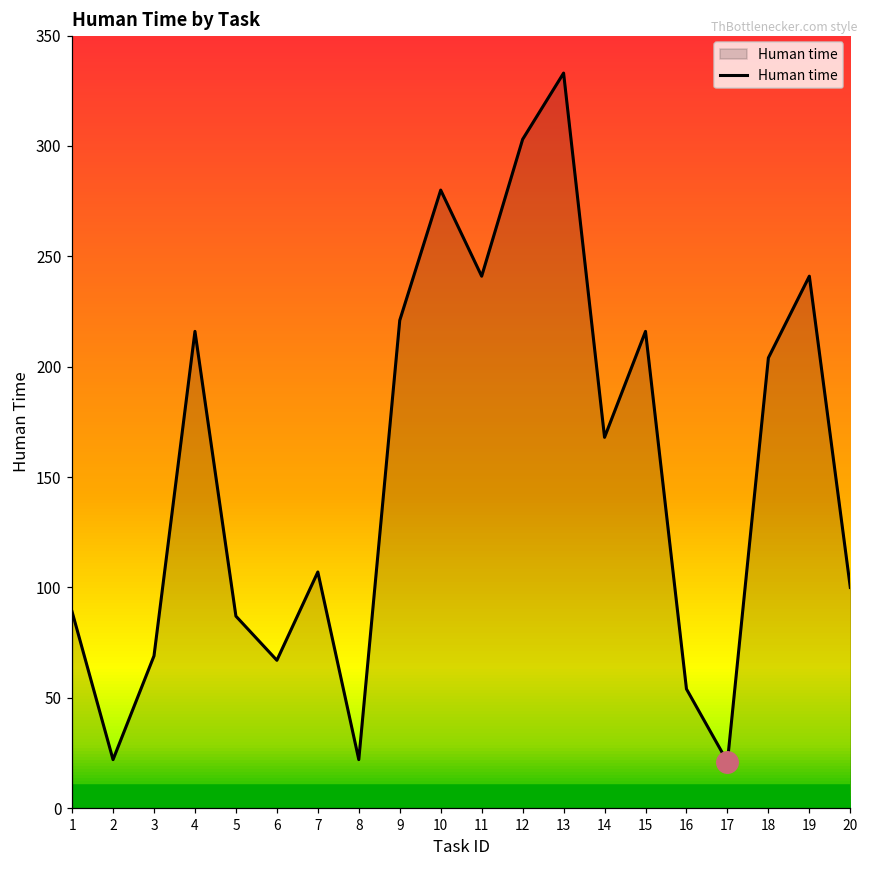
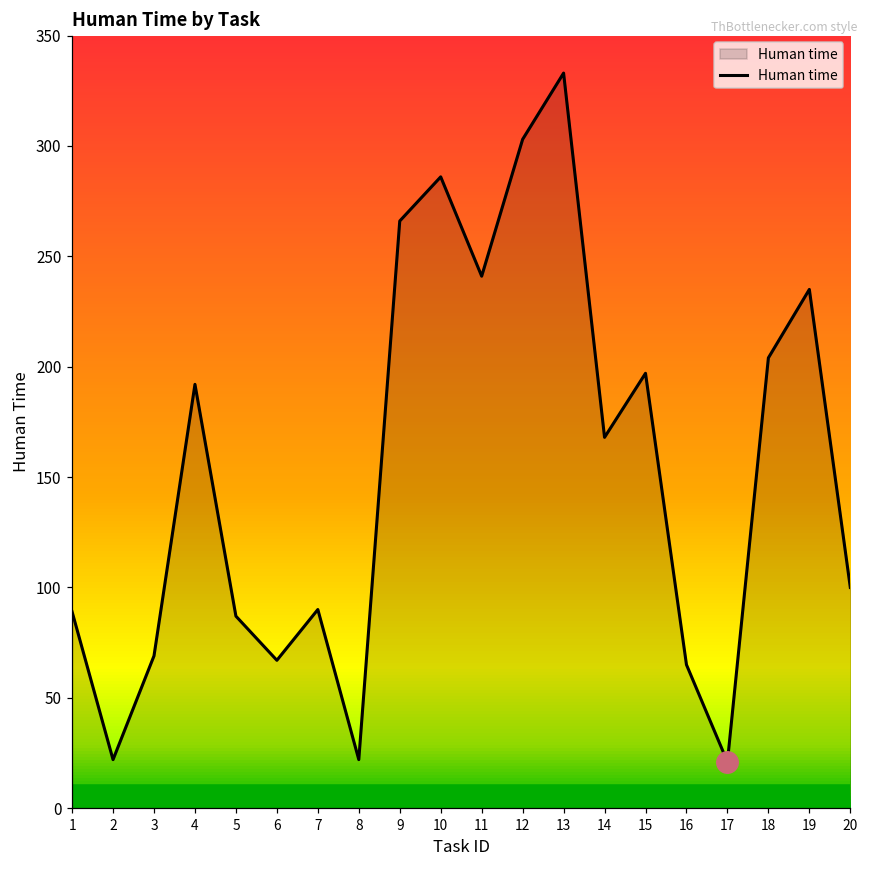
Human time, 4: 216 -> 192
Human time, 7: 107 -> 90
Human time, 9: 221 -> 266
Human time, 10: 280 -> 286
Human time, 15: 216 -> 197
Human time, 16: 54 -> 65
Human time, 19: 241 -> 235
